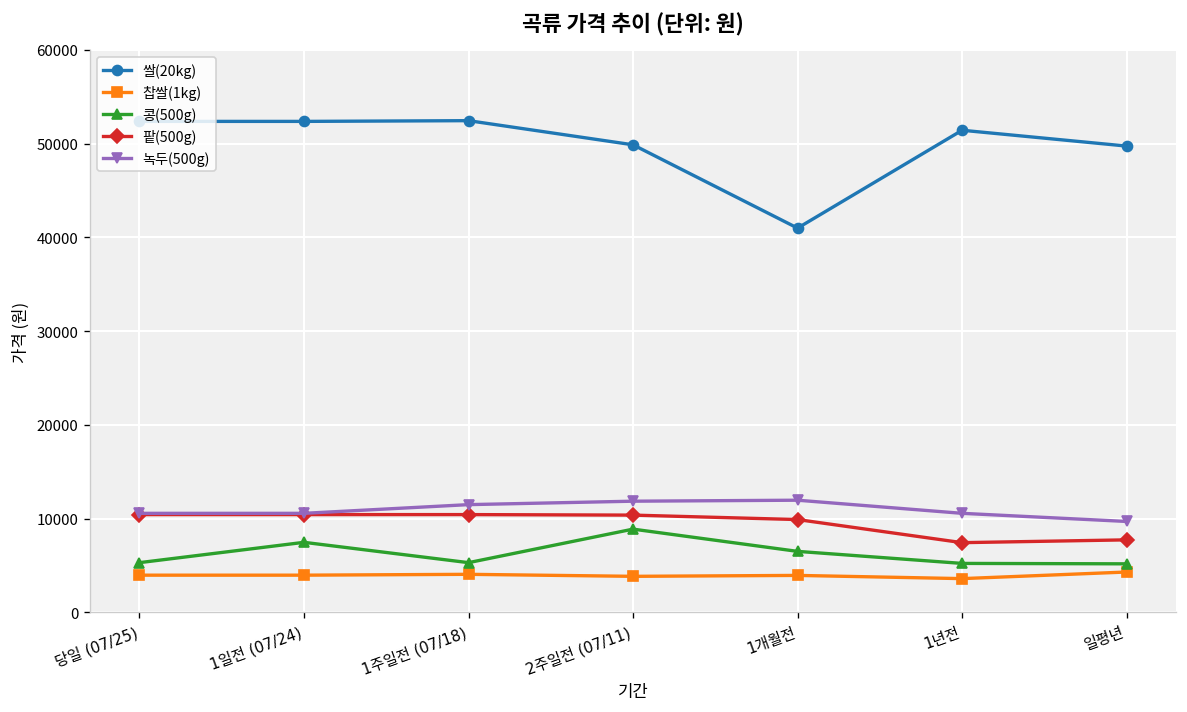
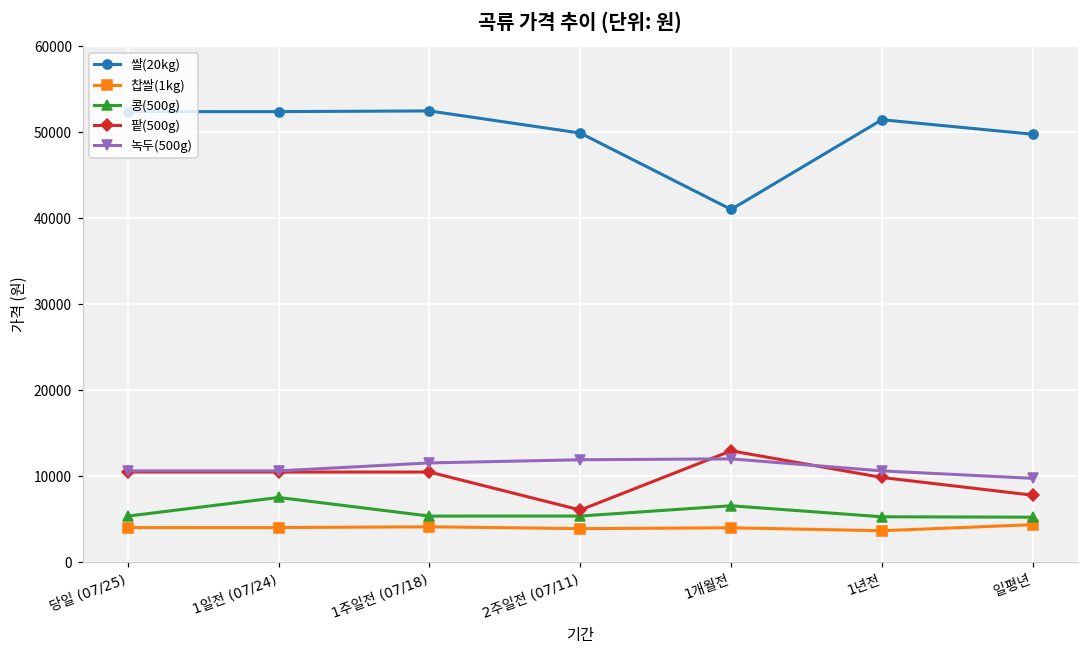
콩(500g), 2주일전 (07/11): 9000 -> 5000
팥(500g), 2주일전 (07/11): 10000 -> 6000
팥(500g), 1개월전: 10000 -> 13000
팥(500g), 1년전: 7000 -> 10000
